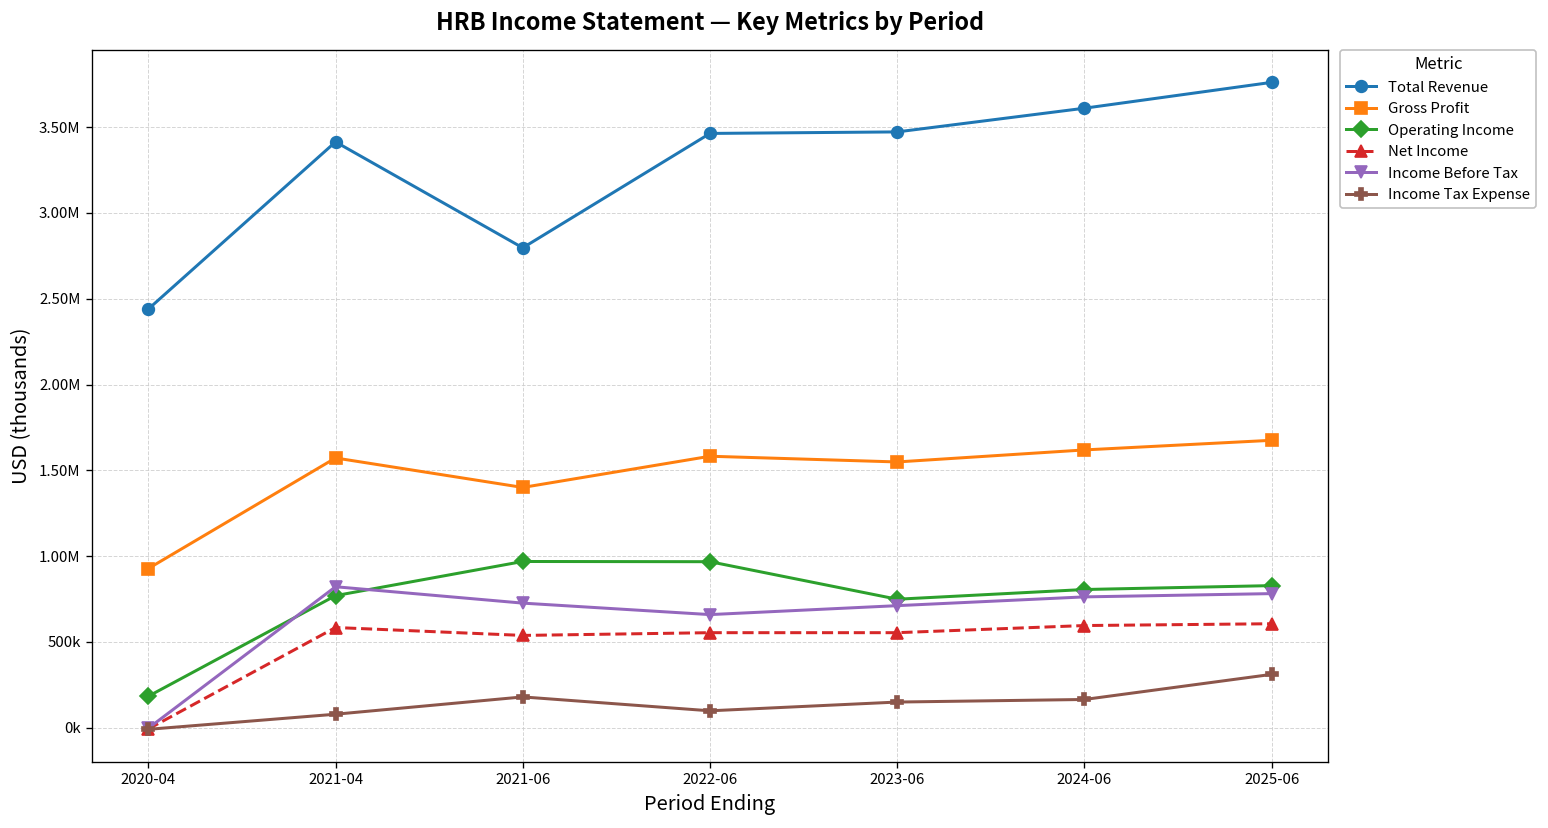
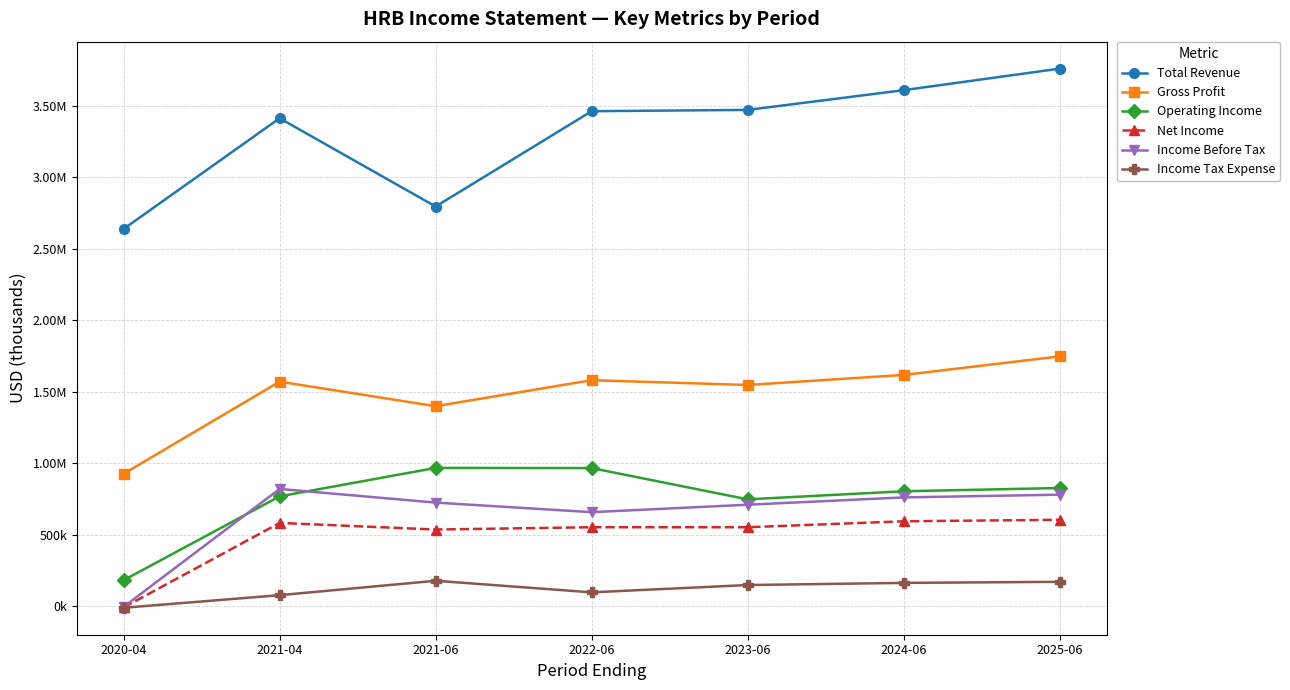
Total Revenue, 2020-04: 2440000 -> 2640000
Gross Profit, 2025-06: 1670000 -> 1750000
Income Tax Expense, 2025-06: 310000 -> 170000
